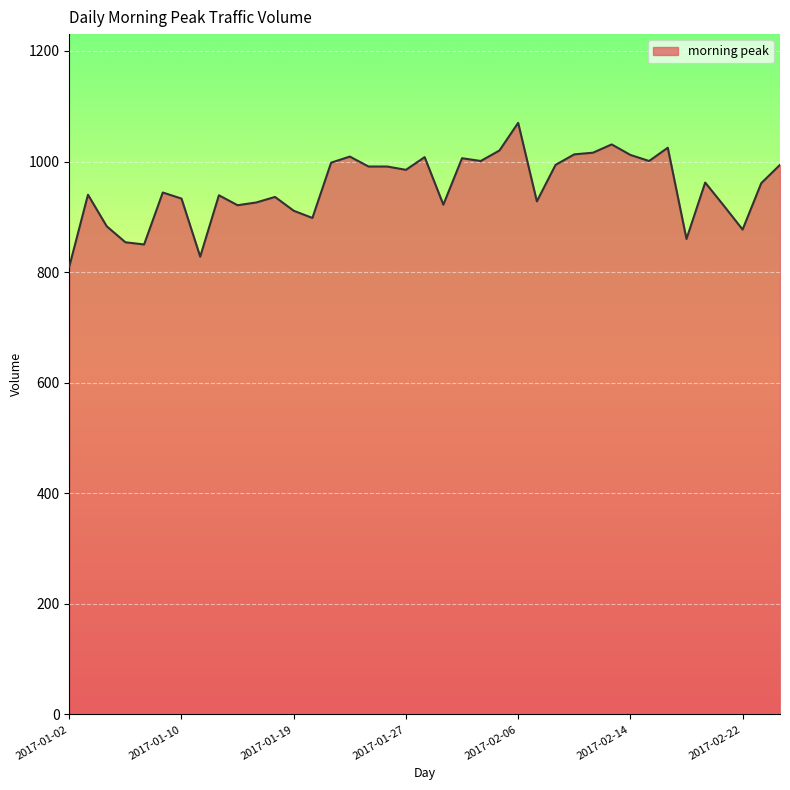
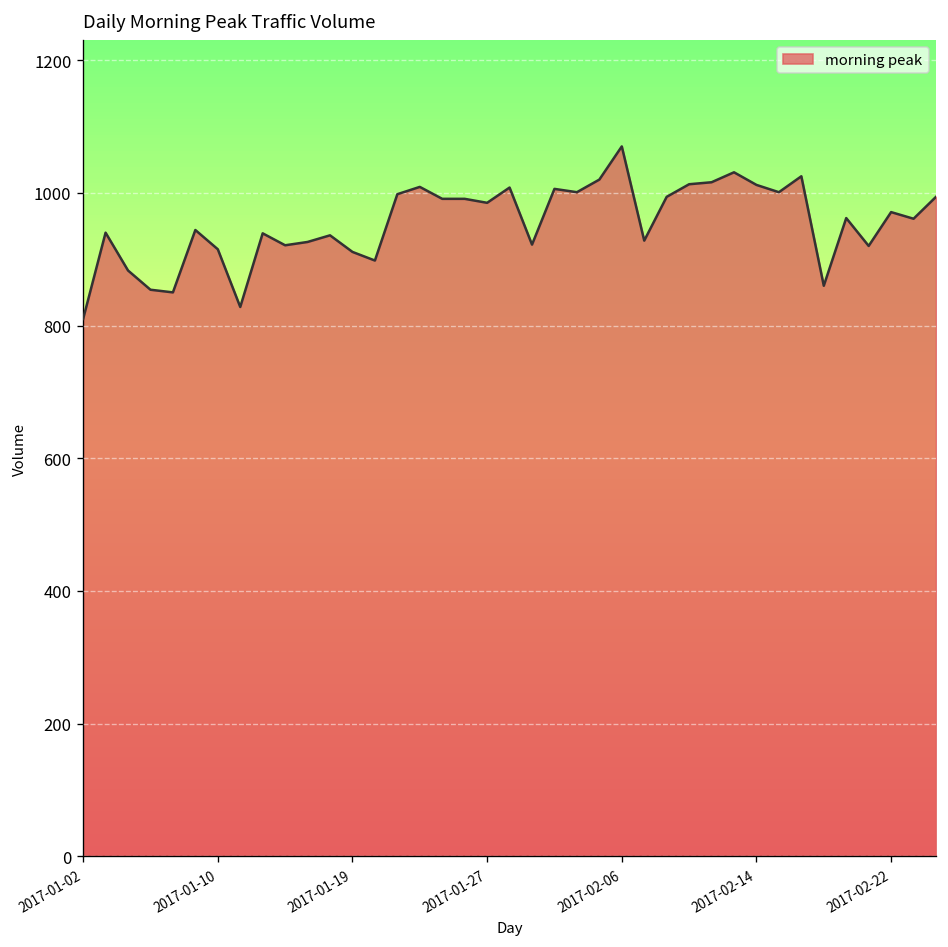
2017-01-10: 930 -> 920
2017-02-22: 880 -> 970
